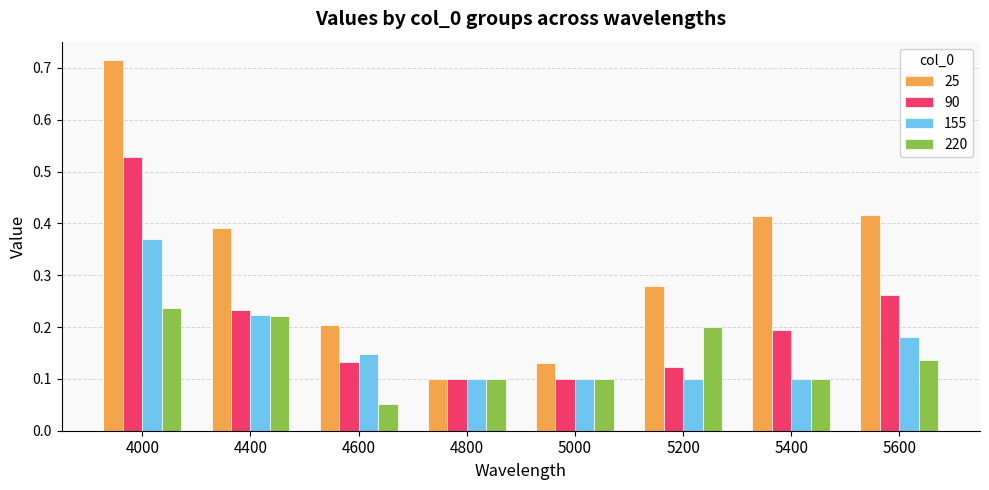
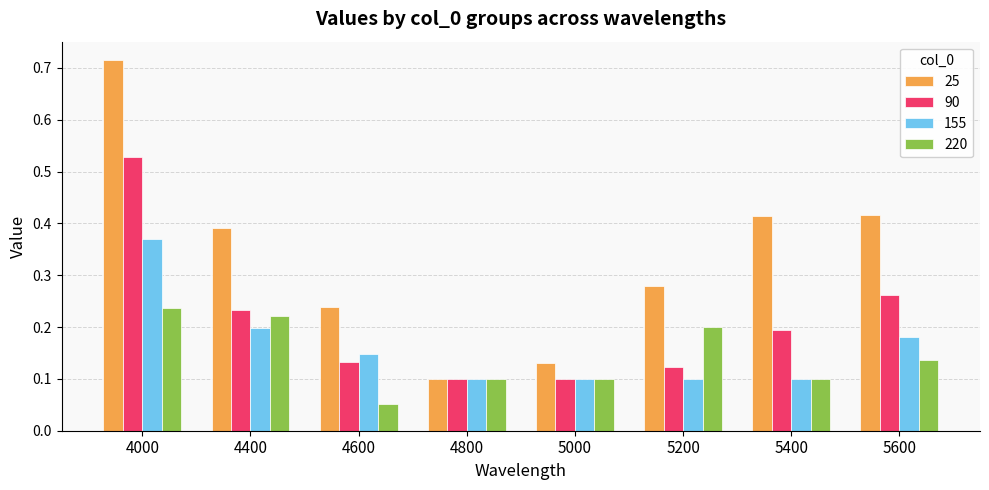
155, 4400: 0.22 -> 0.20
25, 4600: 0.20 -> 0.24
